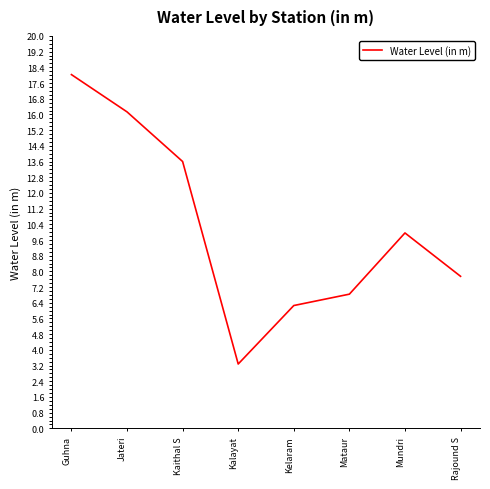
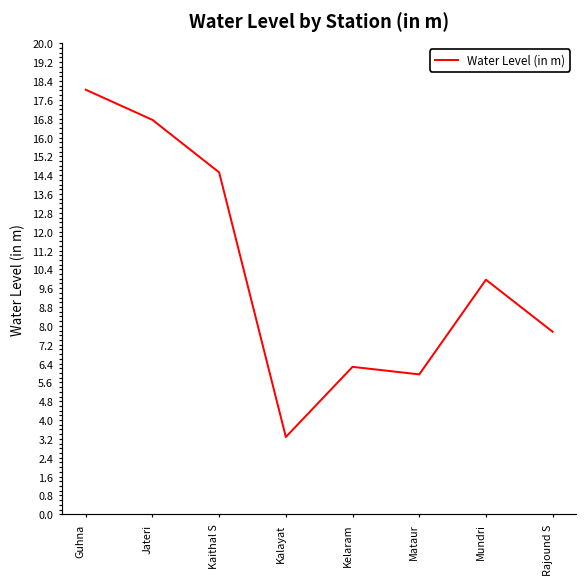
Jateri: 16.1 -> 16.8
Kaithal S: 13.6 -> 14.5
Mataur: 6.8 -> 5.9
